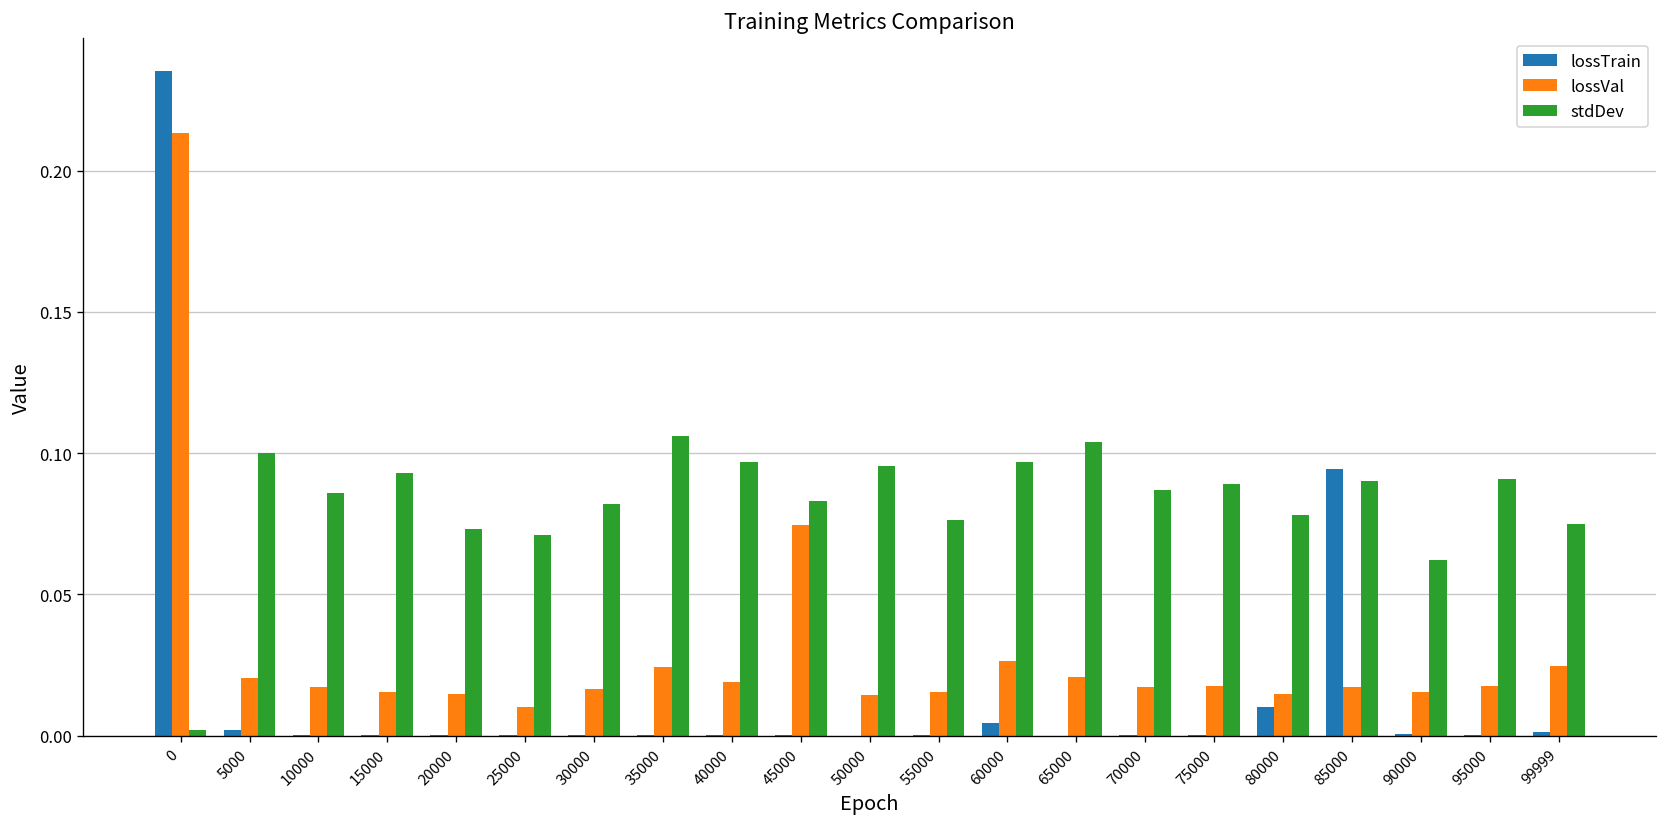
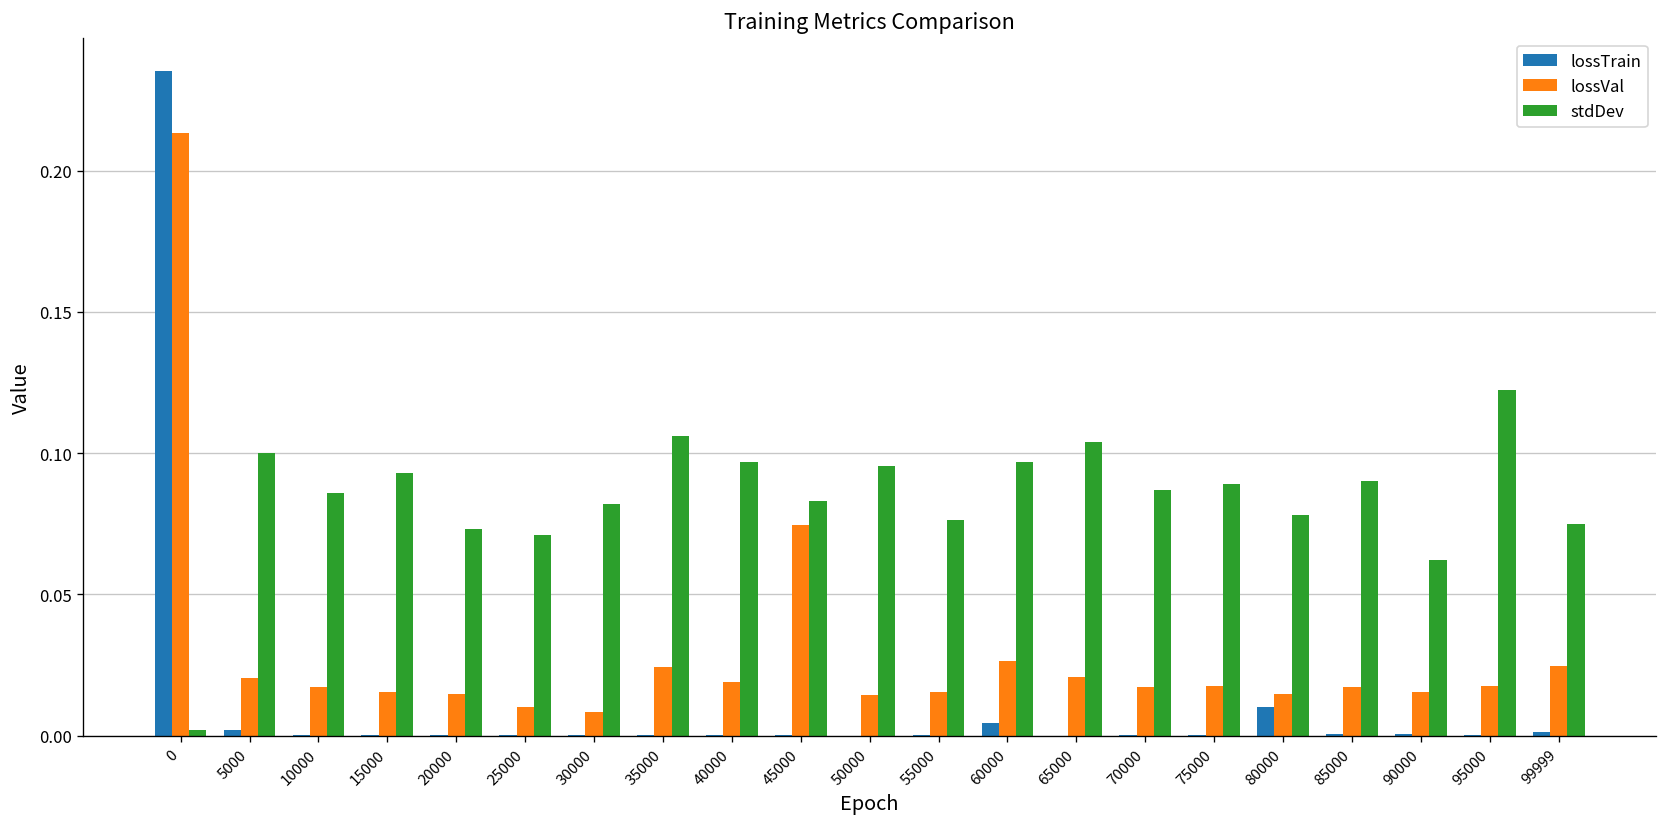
lossVal, 30000: 0.017 -> 0.008
lossTrain, 85000: 0.094 -> 0.000
stdDev, 95000: 0.091 -> 0.122
